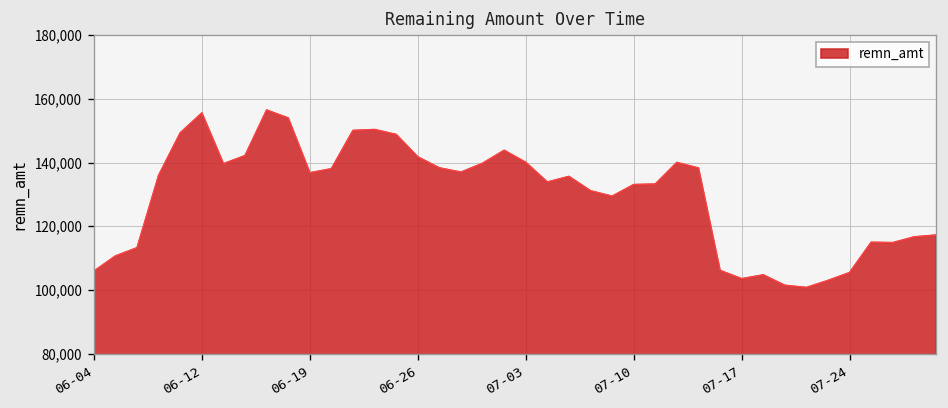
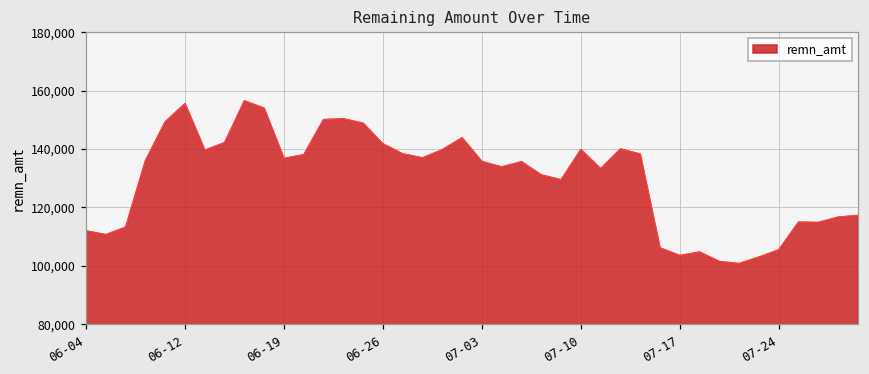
06-04: 106,000 -> 112,000
07-03: 140,000 -> 136,000
07-10: 133,000 -> 140,000
